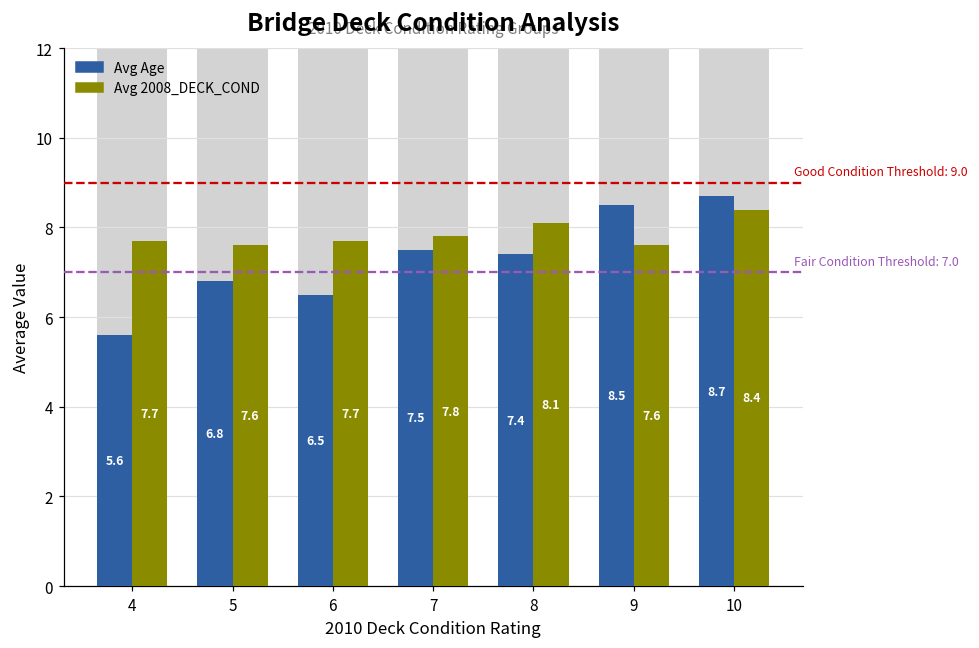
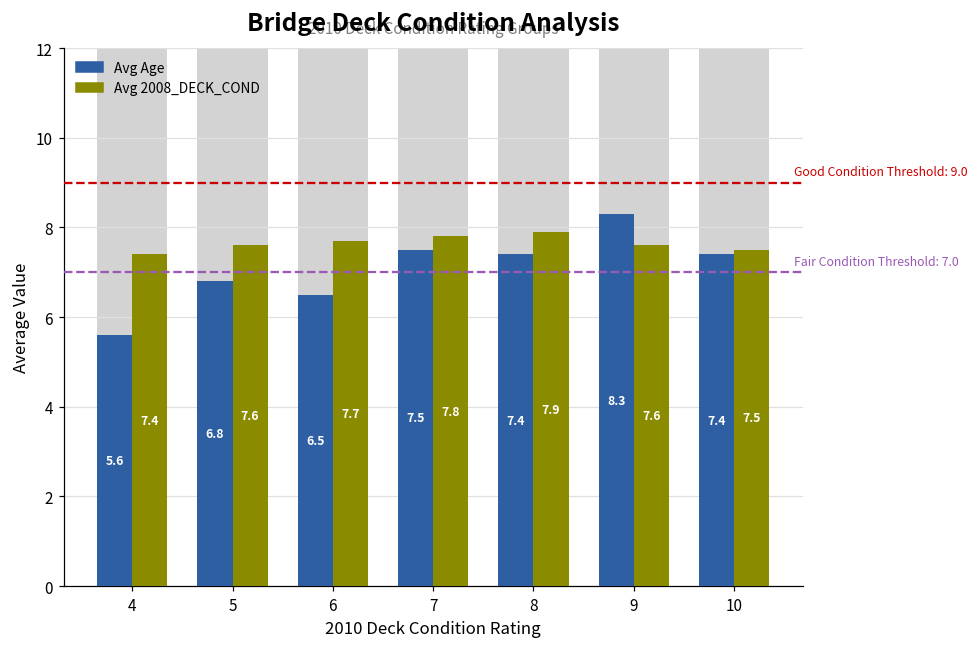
Avg 2008_DECK_COND, 4: 7.7 -> 7.4
Avg 2008_DECK_COND, 8: 8.1 -> 7.9
Avg Age, 9: 8.5 -> 8.3
Avg Age, 10: 8.7 -> 7.4
Avg 2008_DECK_COND, 10: 8.4 -> 7.5
